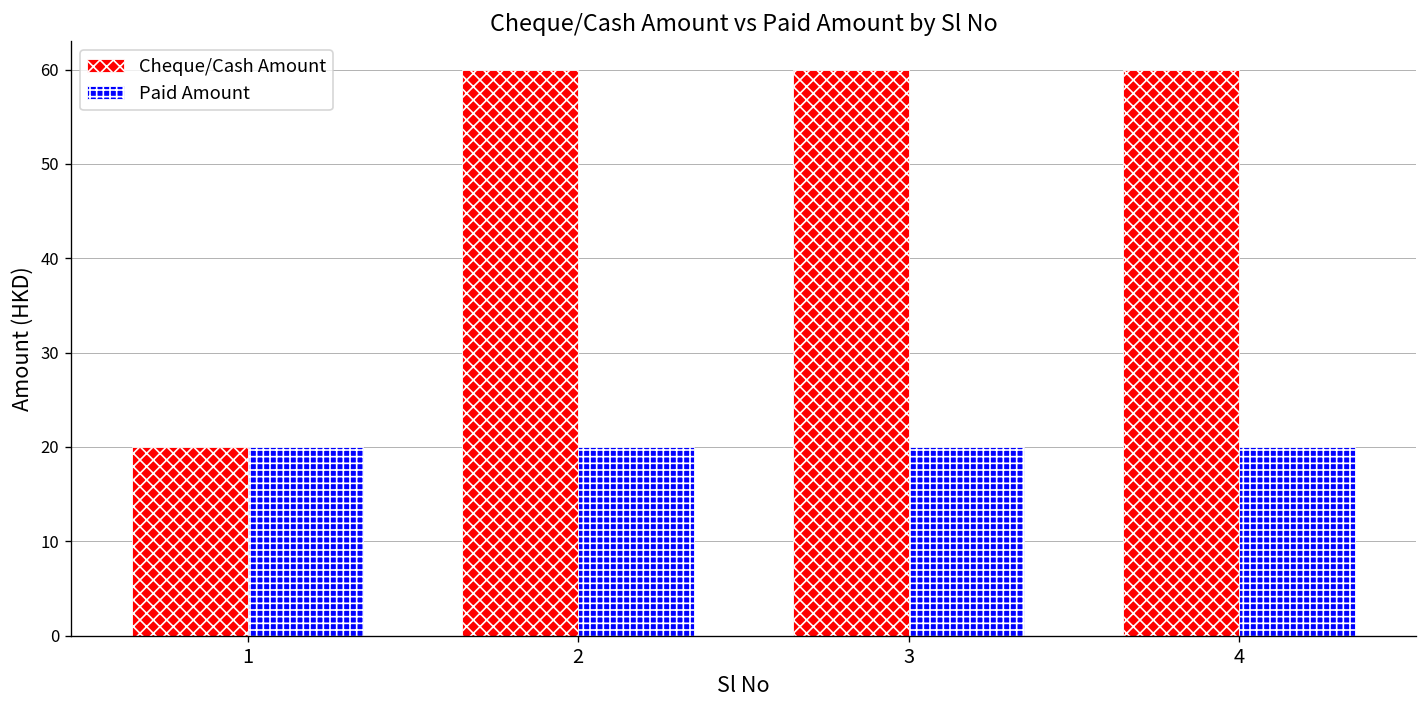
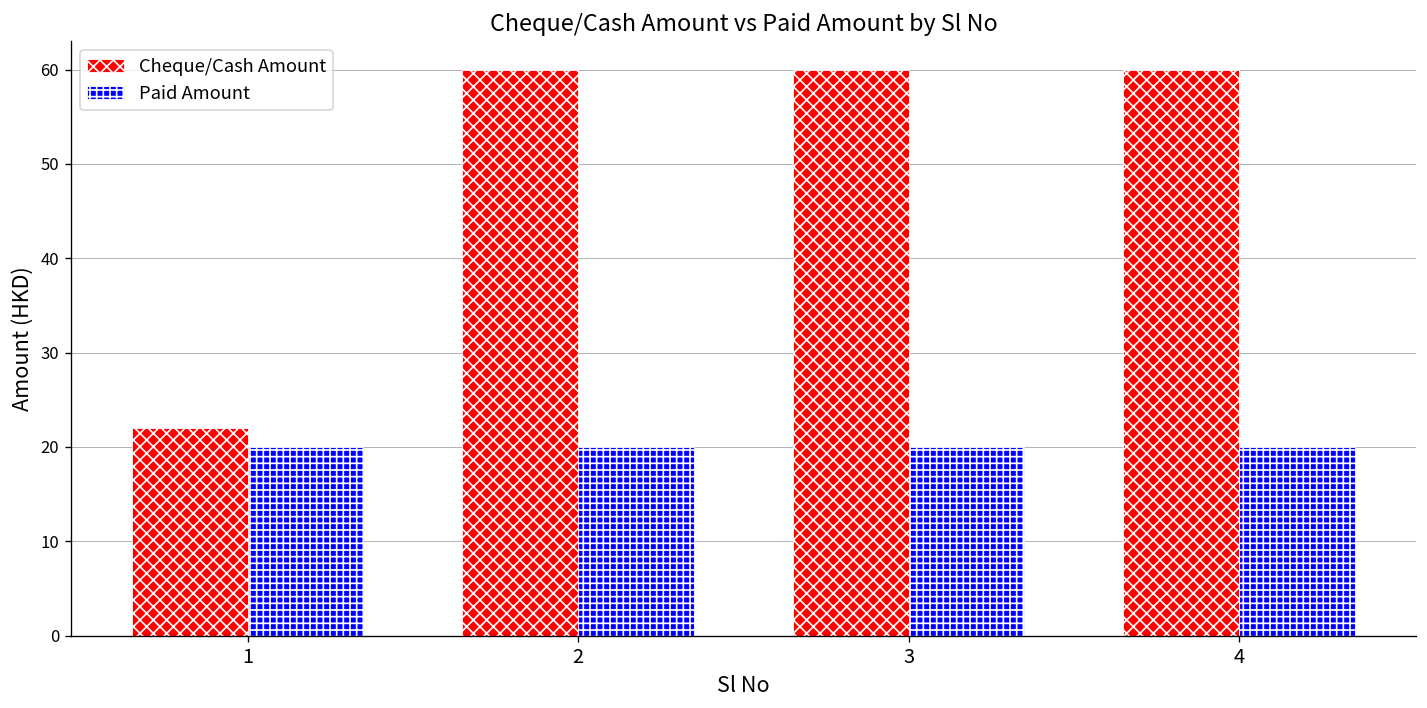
Cheque/Cash Amount, 1: 20 -> 22
